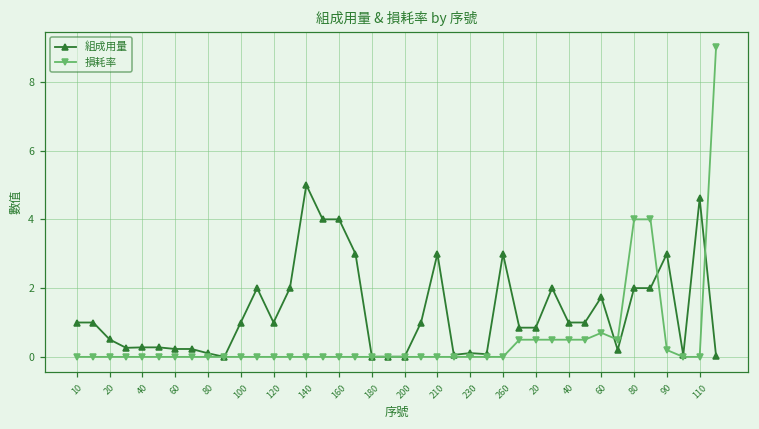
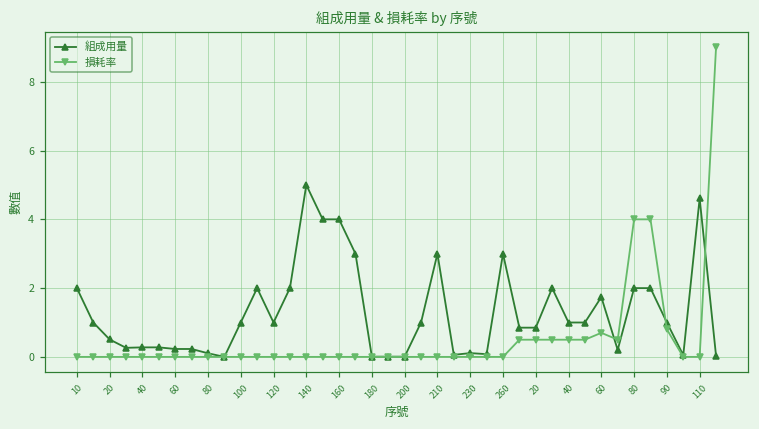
組成用量, 10: 1 -> 2
組成用量, 90: 3 -> 1
損耗率, 90: 0.2 -> 0.8
